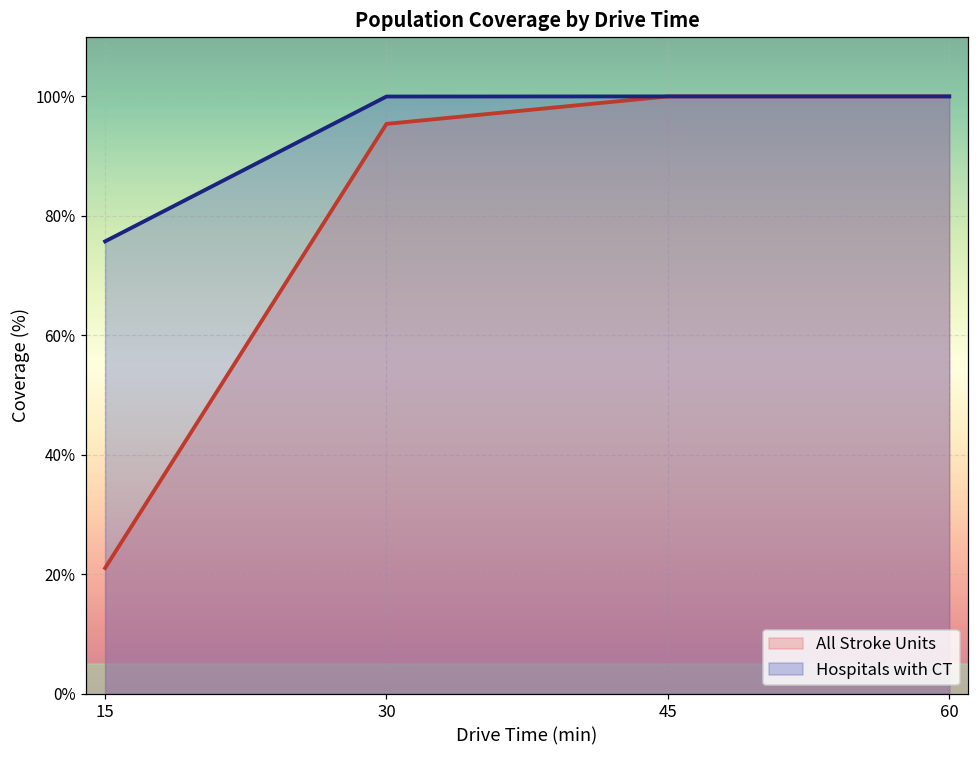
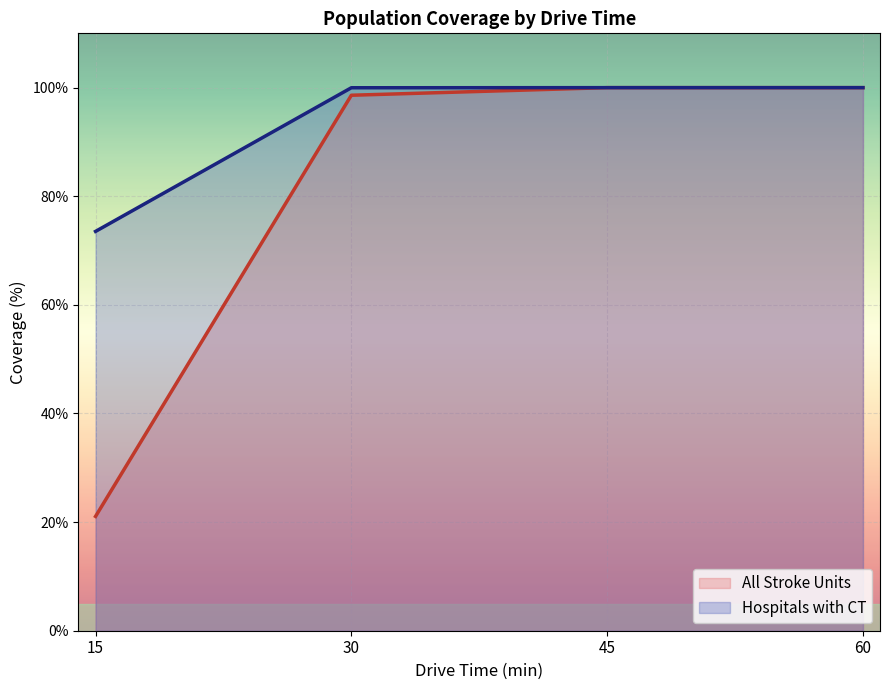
Hospitals with CT, 15: 76% -> 74%
All Stroke Units, 30: 95% -> 99%
